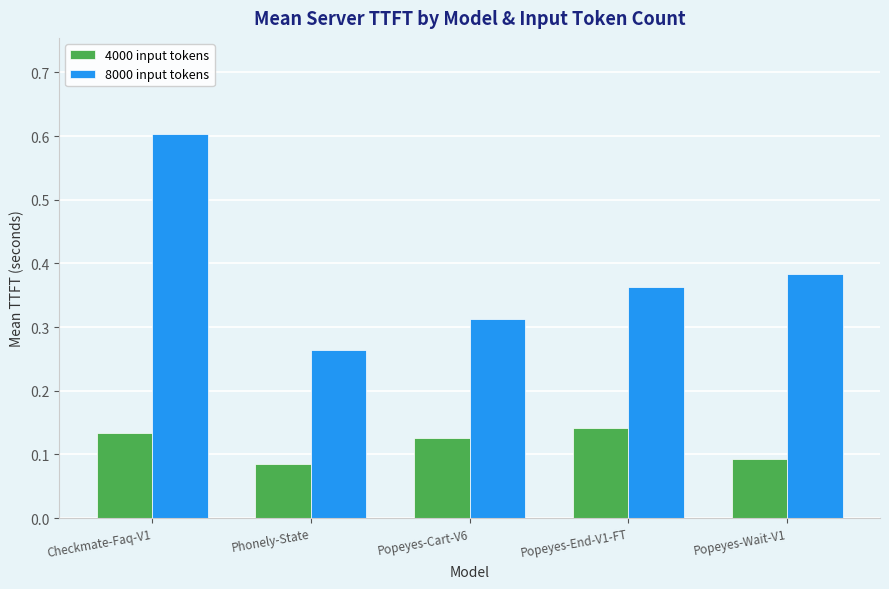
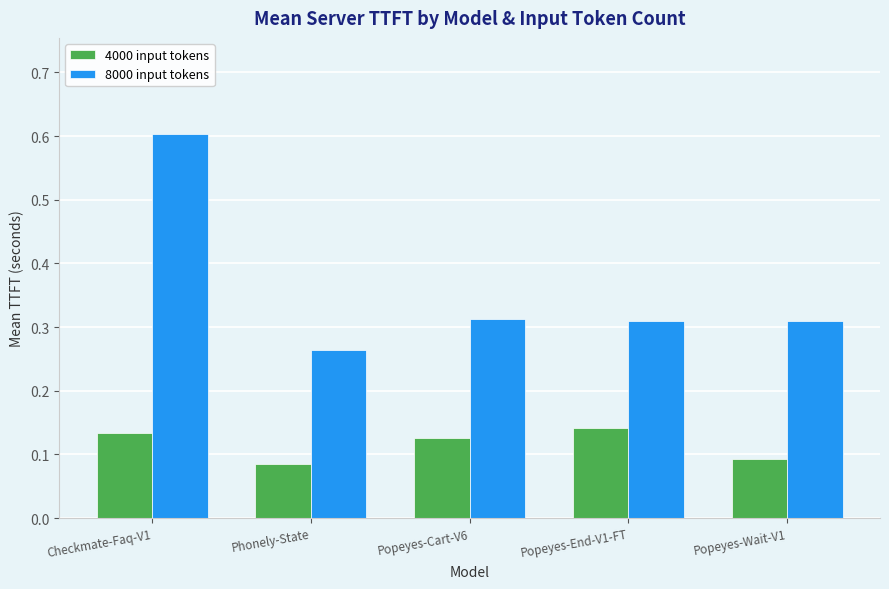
8000 input tokens, Popeyes-End-V1-FT: 0.36 -> 0.31
8000 input tokens, Popeyes-Wait-V1: 0.38 -> 0.31
